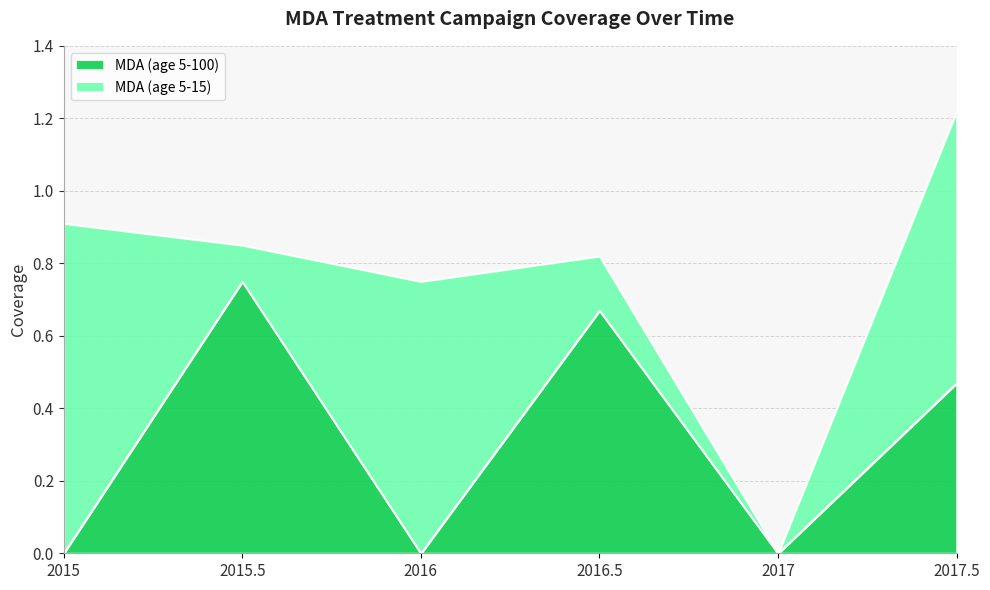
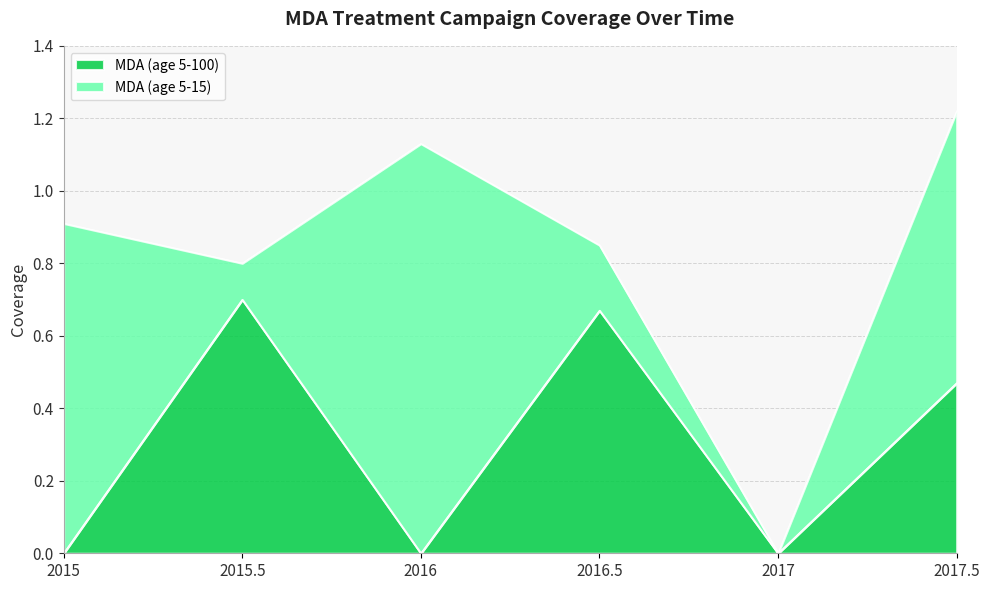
MDA (age 5-100), 2015.5: 0.75 -> 0.70
MDA (age 5-15), 2016: 0.75 -> 1.13
MDA (age 5-15), 2016.5: 0.15 -> 0.18
